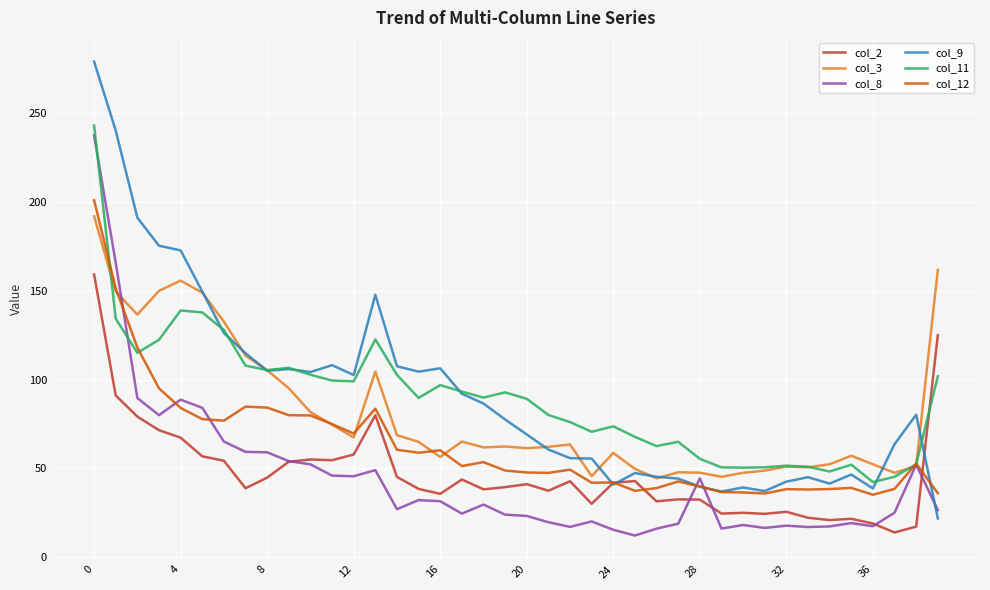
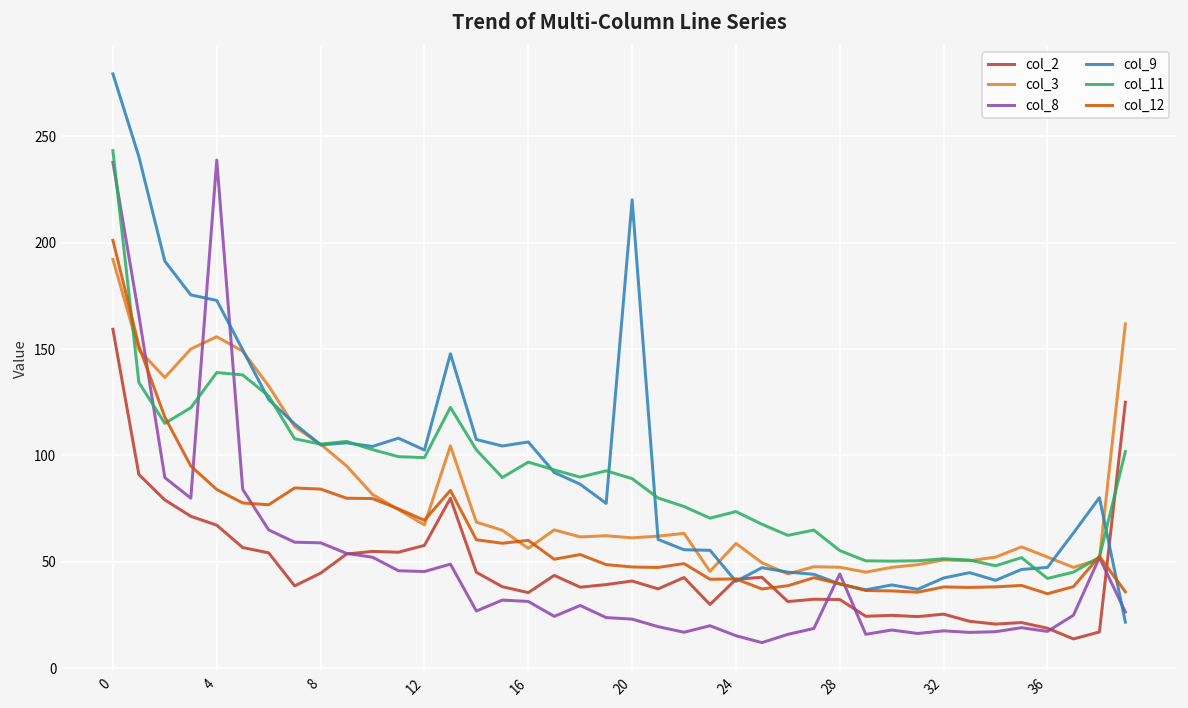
col_8, 4: 89 -> 239
col_9, 20: 69 -> 220
col_9, 36: 39 -> 47
